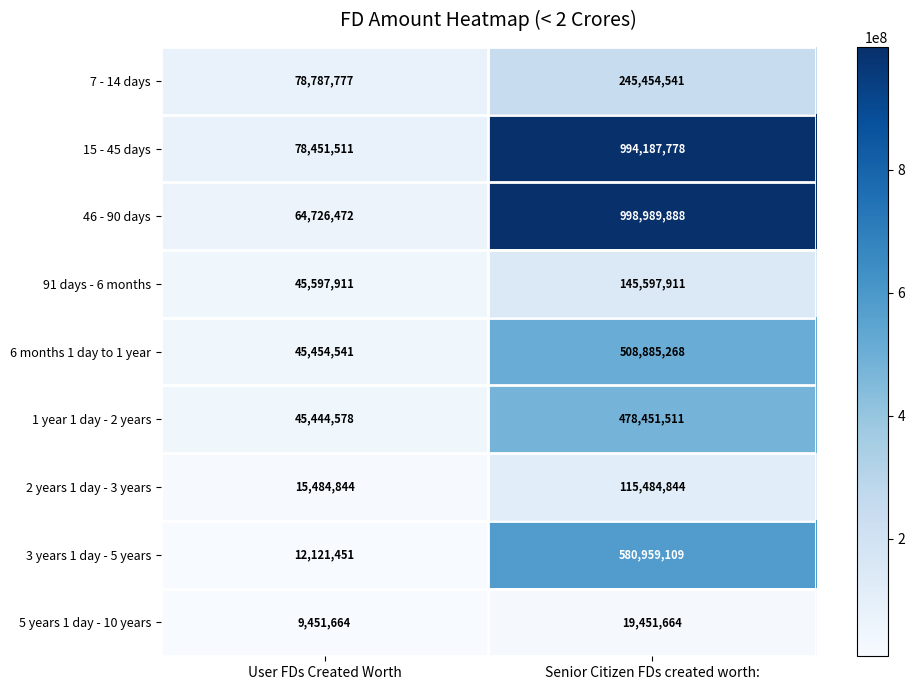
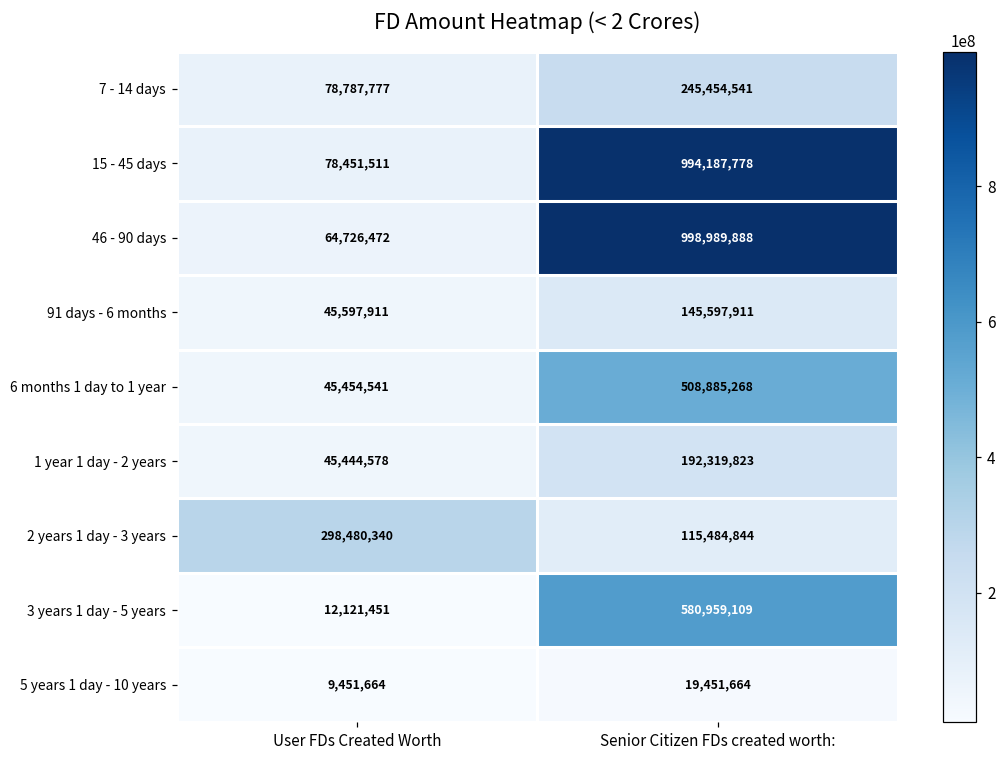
1 year 1 day - 2 years, Senior Citizen FDs created worth:: 478,451,511 -> 192,319,823
2 years 1 day - 3 years, User FDs Created Worth: 15,484,844 -> 298,480,340
